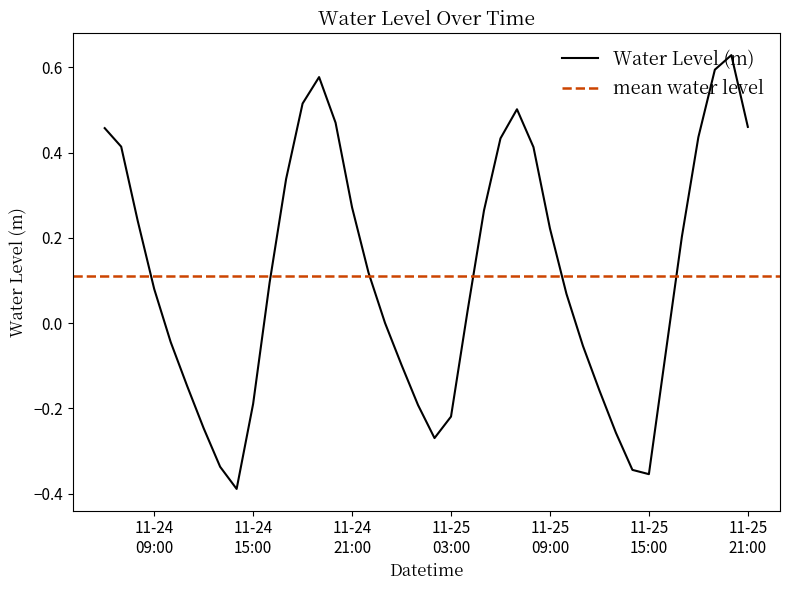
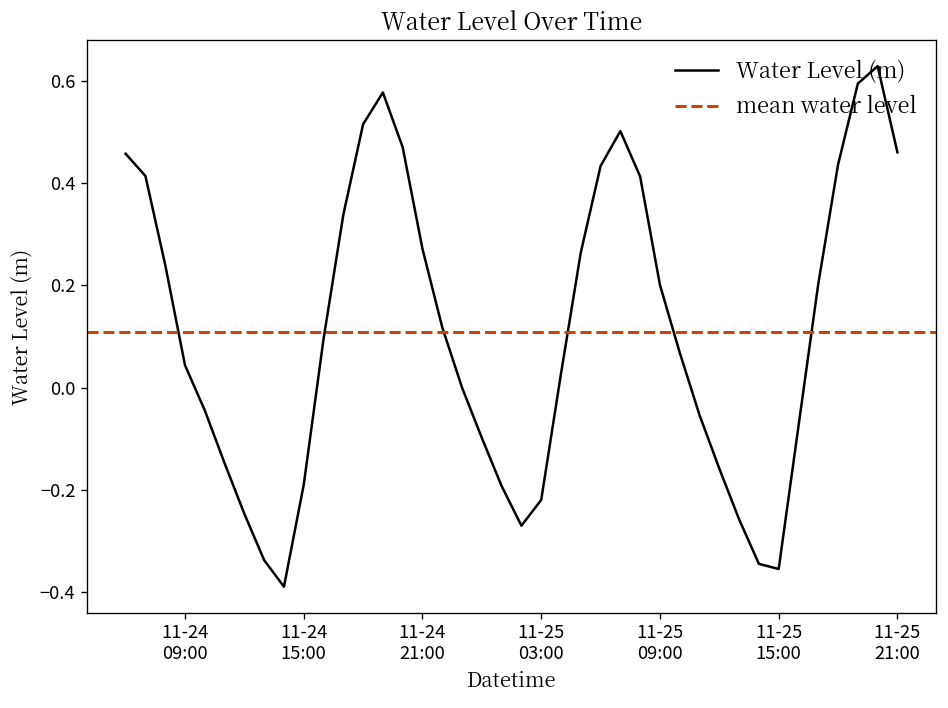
11-24 09:00: 0.08 -> 0.04
11-25 09:00: 0.22 -> 0.20
